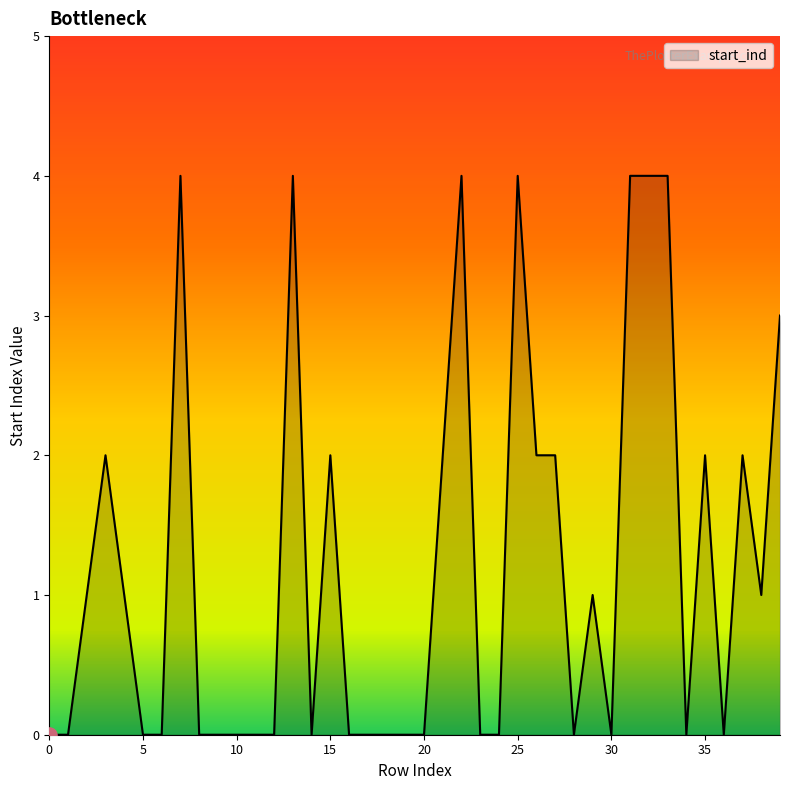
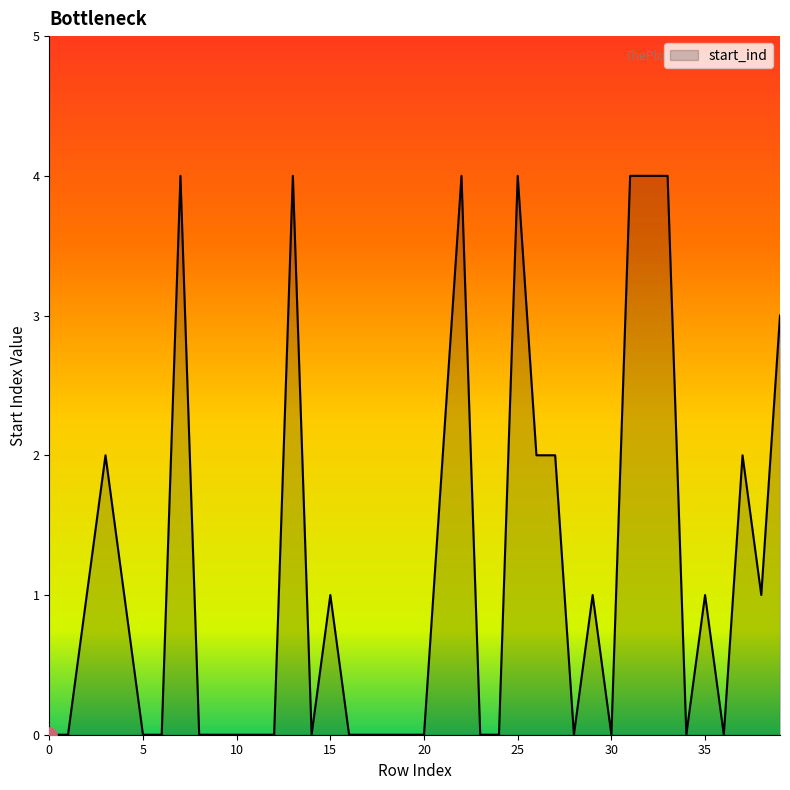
start_ind, 15: 2 -> 1
start_ind, 35: 2 -> 1
